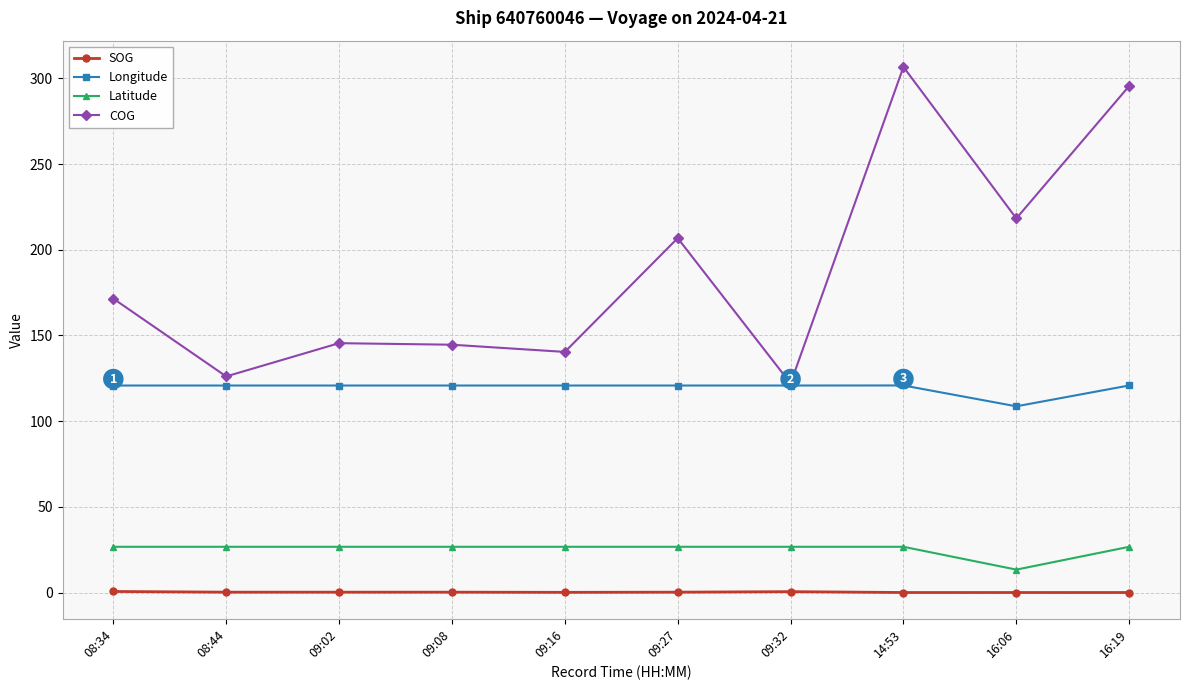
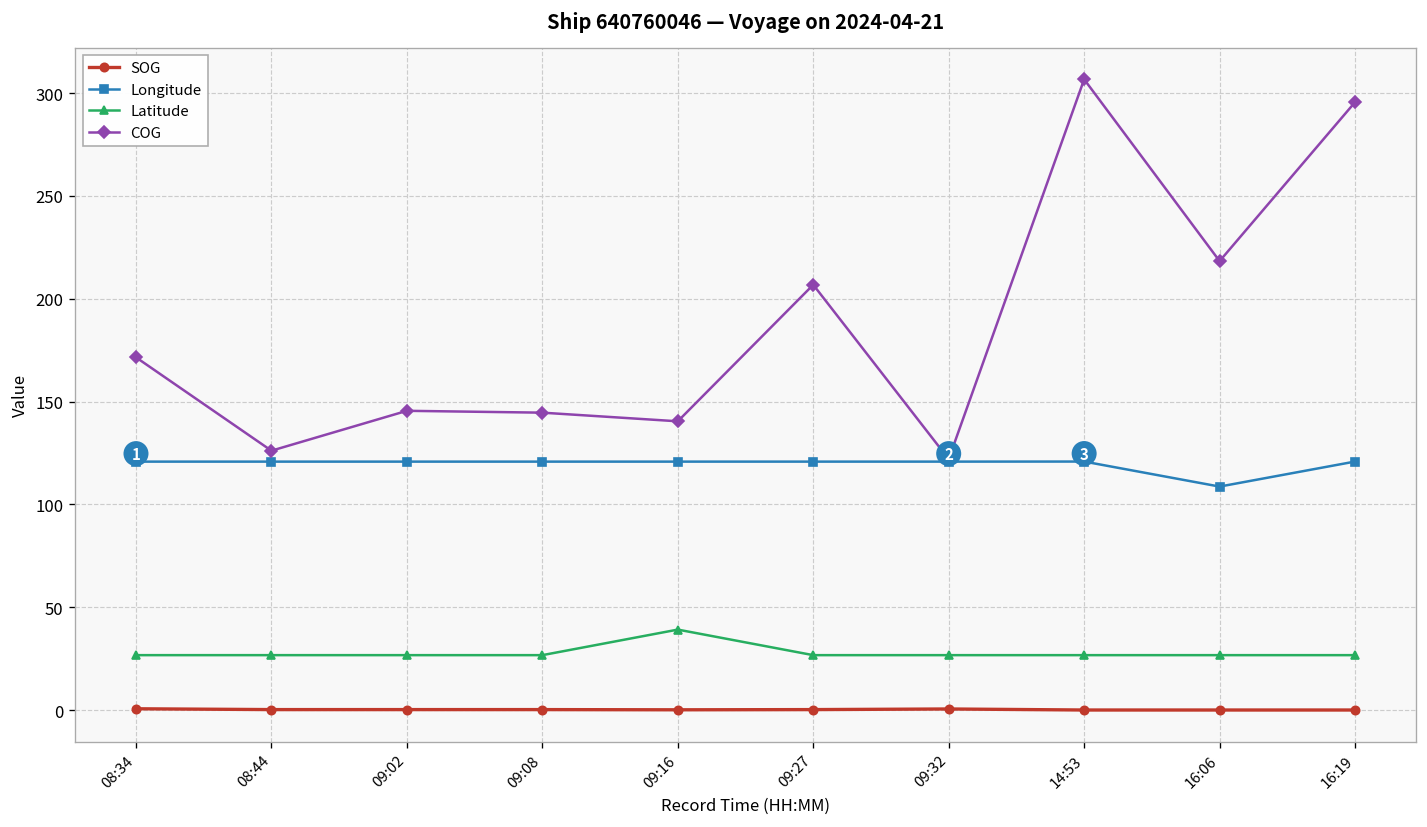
Latitude, 09:16: 27 -> 39
Latitude, 16:06: 13 -> 27
